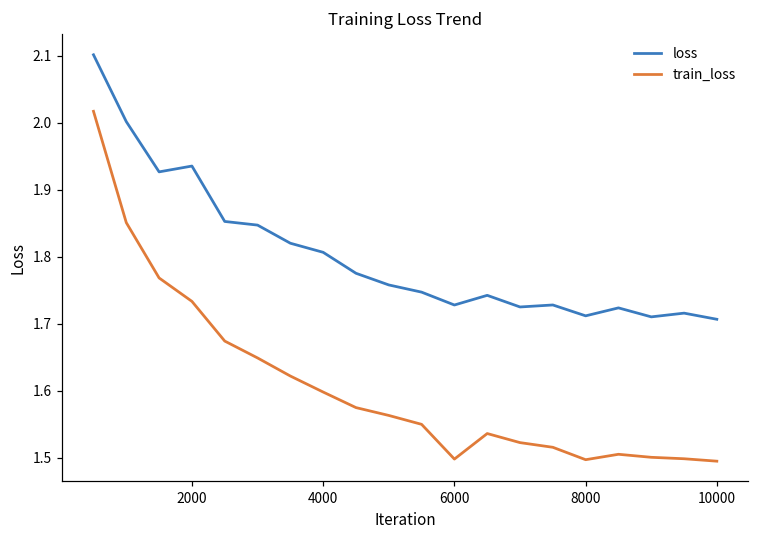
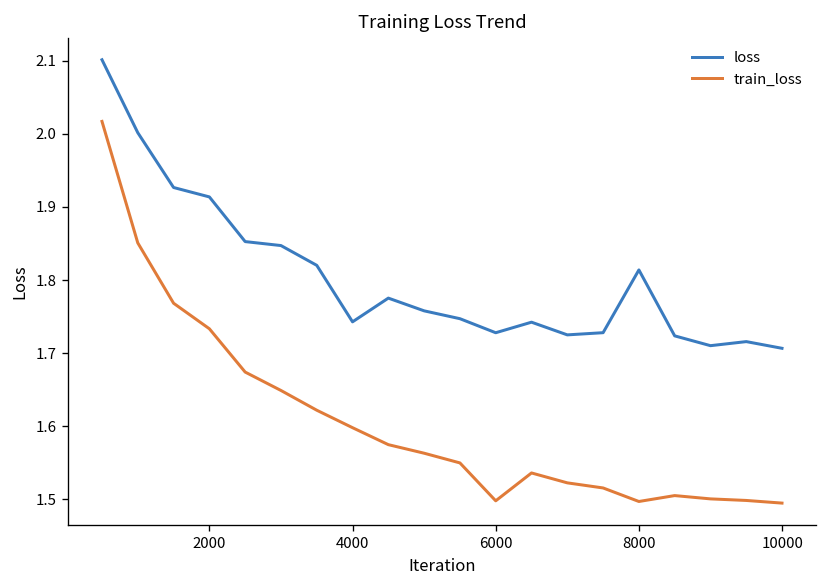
loss, 2000: 1.94 -> 1.91
loss, 4000: 1.81 -> 1.74
loss, 8000: 1.71 -> 1.81
